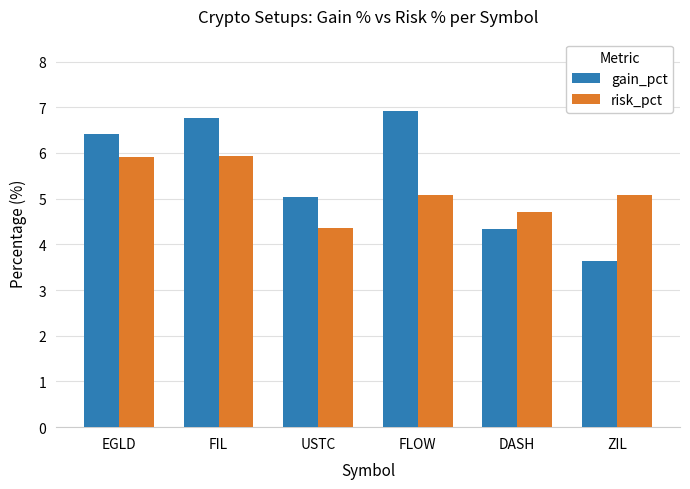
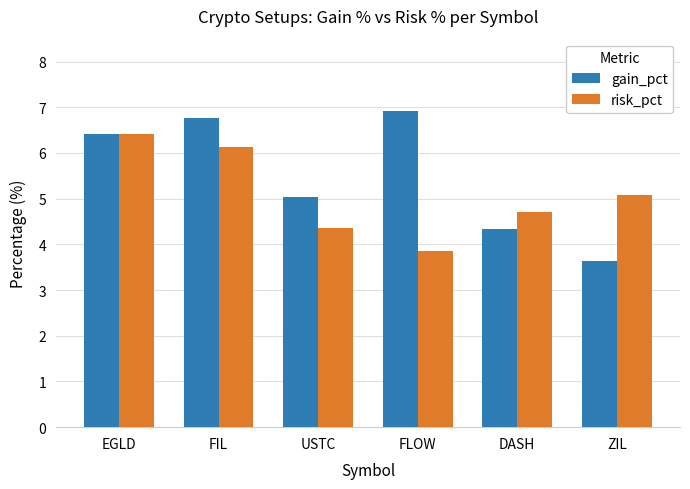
risk_pct, EGLD: 5.9 -> 6.4
risk_pct, FIL: 5.9 -> 6.1
risk_pct, FLOW: 5.1 -> 3.9
